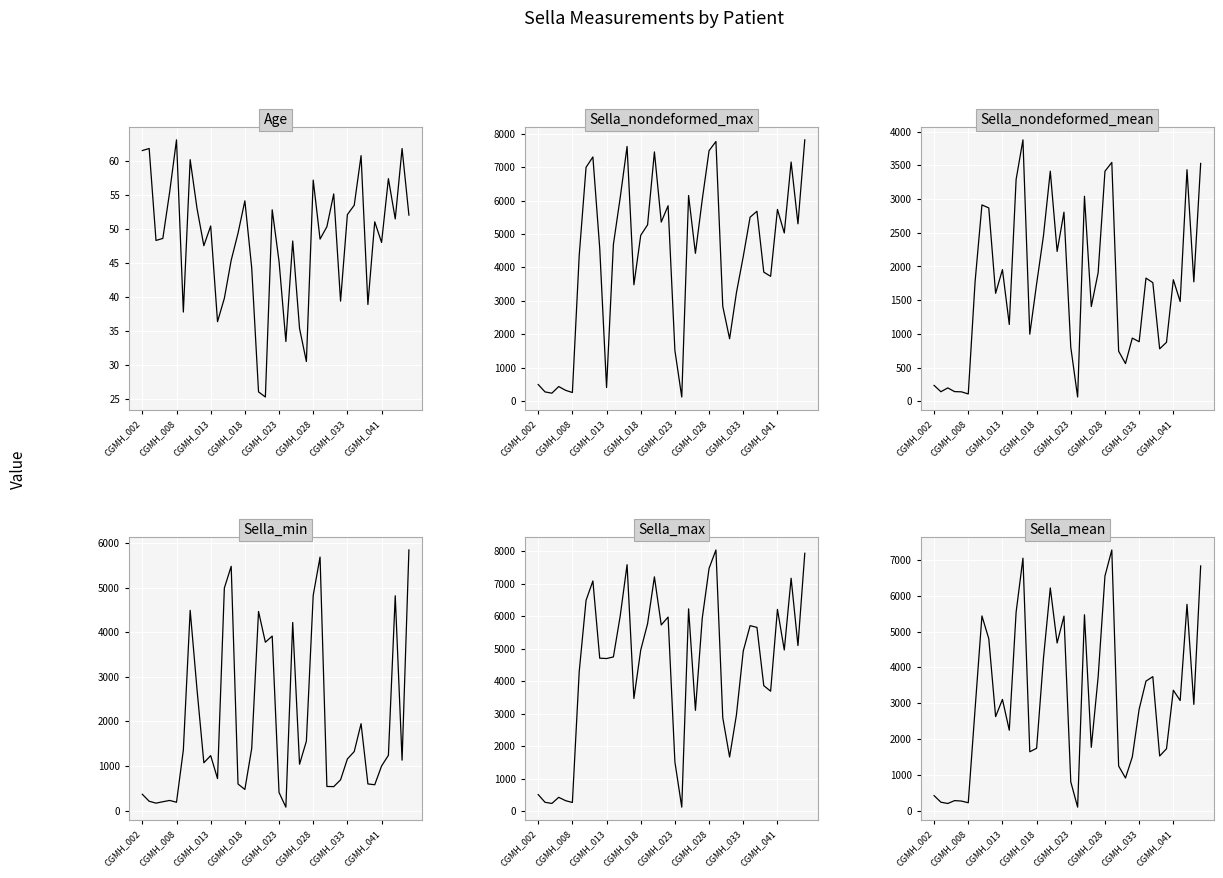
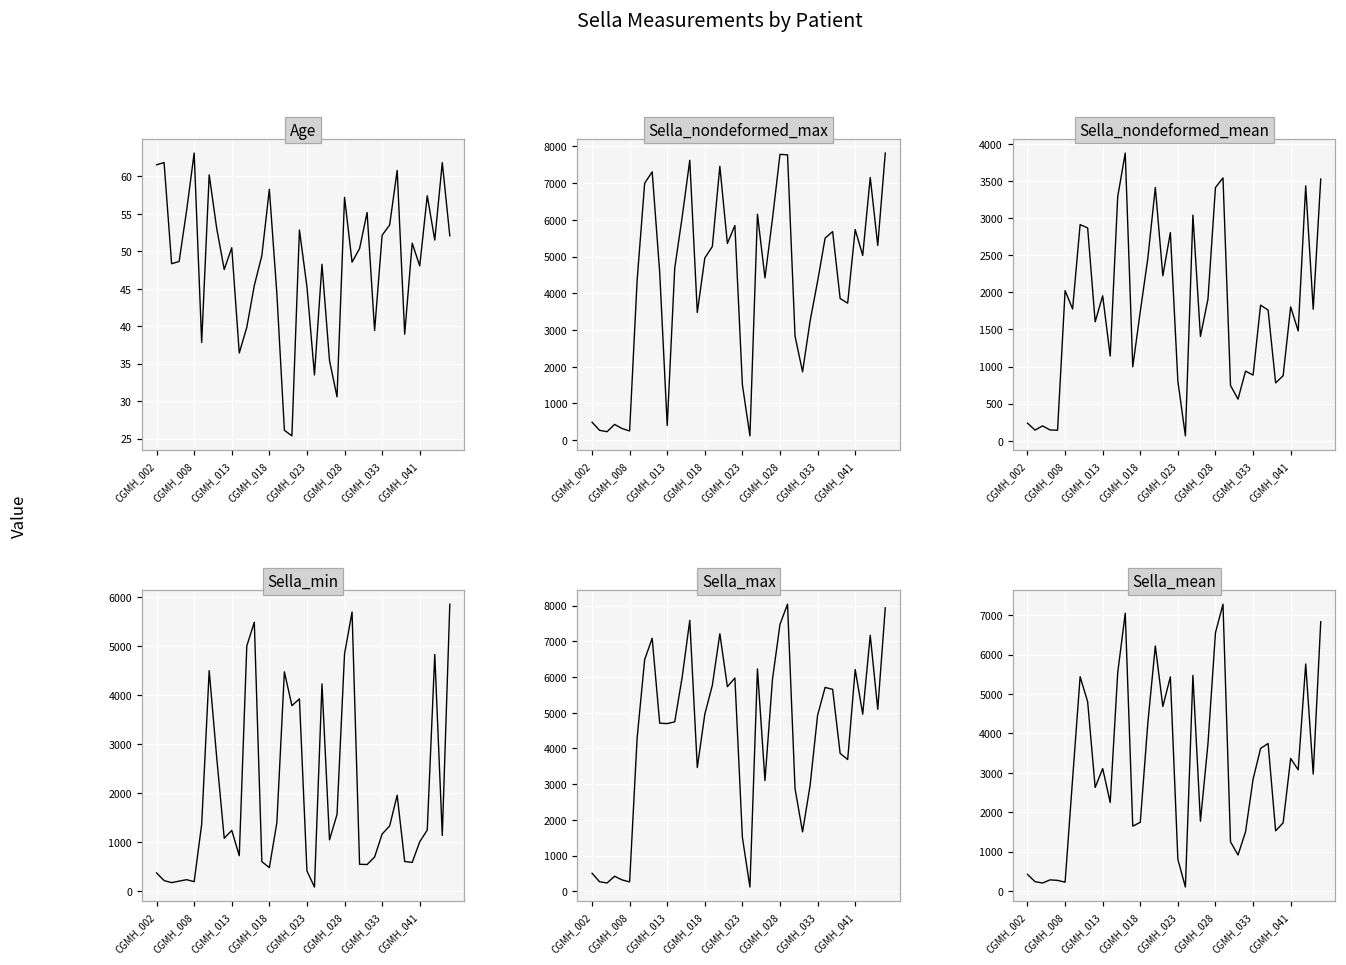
Age, CGMH_018: 54 -> 58
Sella_nondeformed_max, CGMH_028: 7500 -> 7800
Sella_nondeformed_mean, CGMH_008: 100 -> 2000
